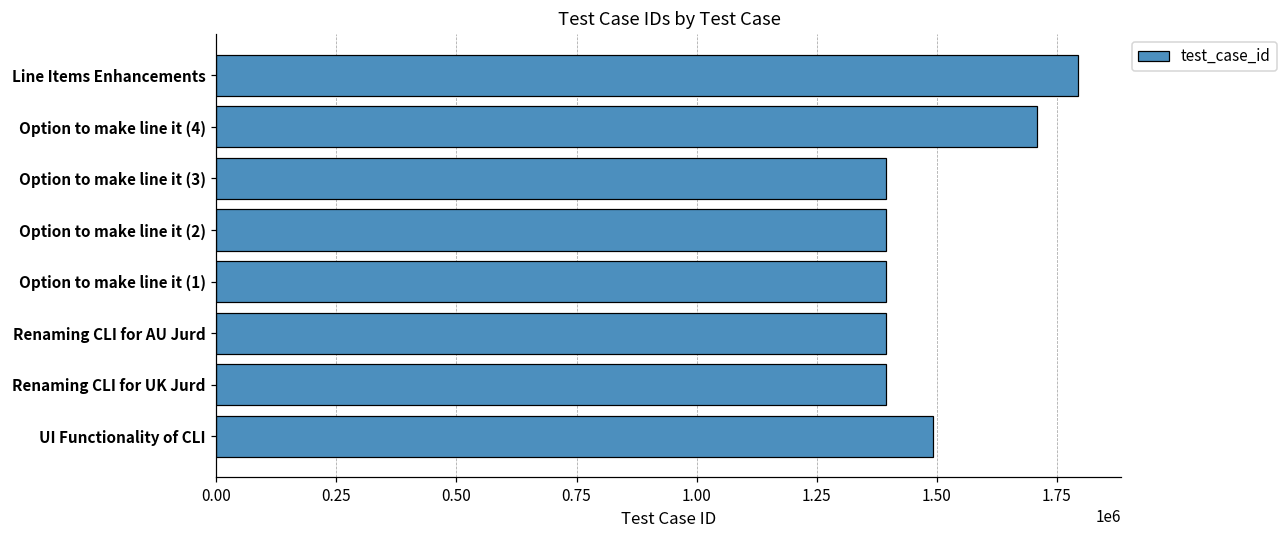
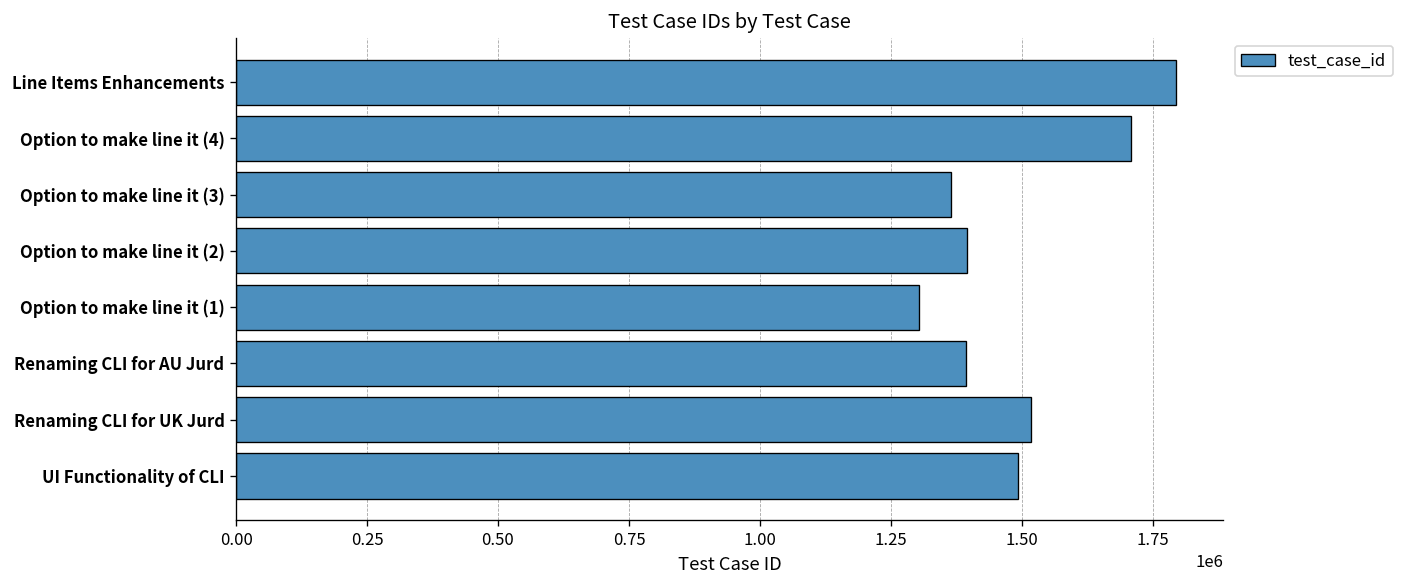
Option to make line it (3): 1390000 -> 1360000
Option to make line it (1): 1390000 -> 1300000
Renaming CLI for UK Jurd: 1390000 -> 1520000
